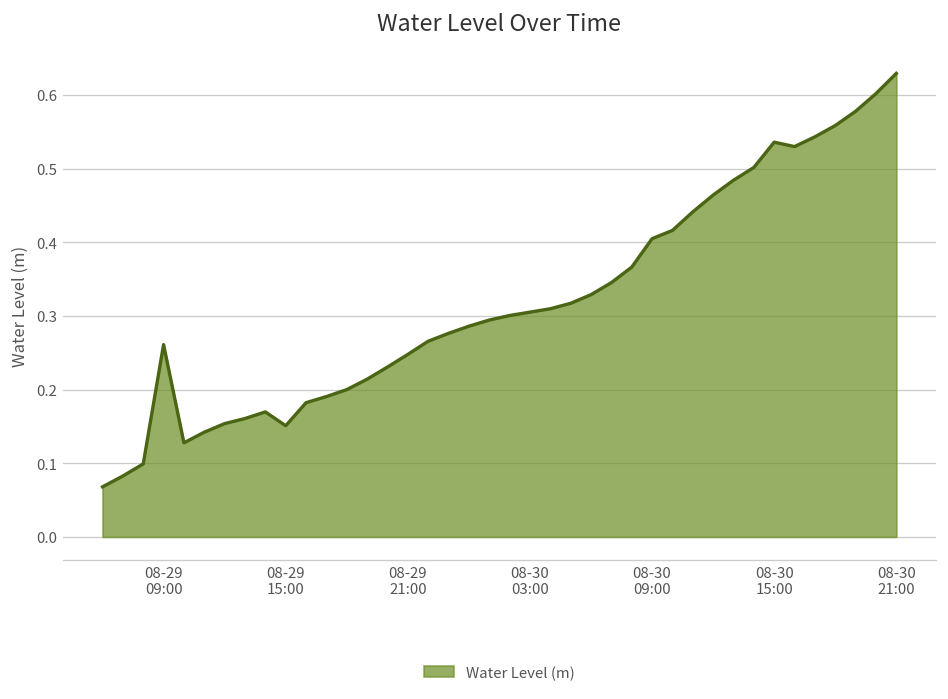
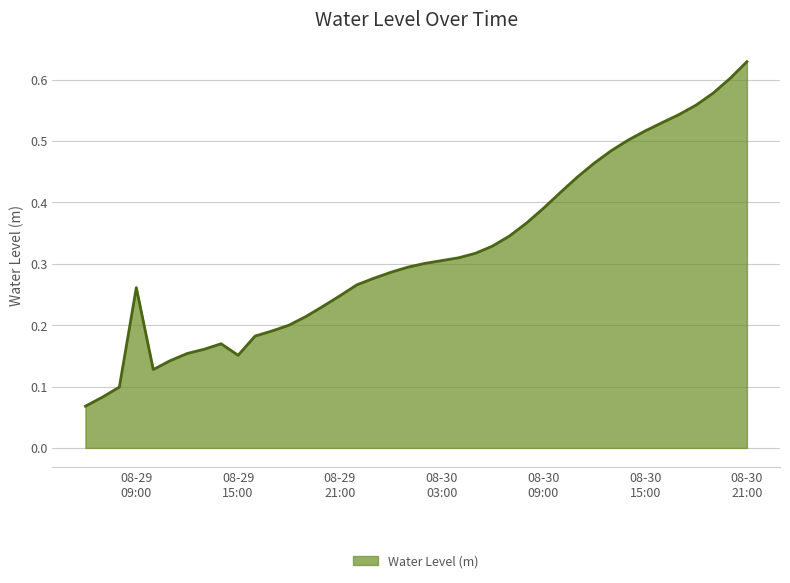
08-30 09:00: 0.40 -> 0.39
08-30 15:00: 0.54 -> 0.52
